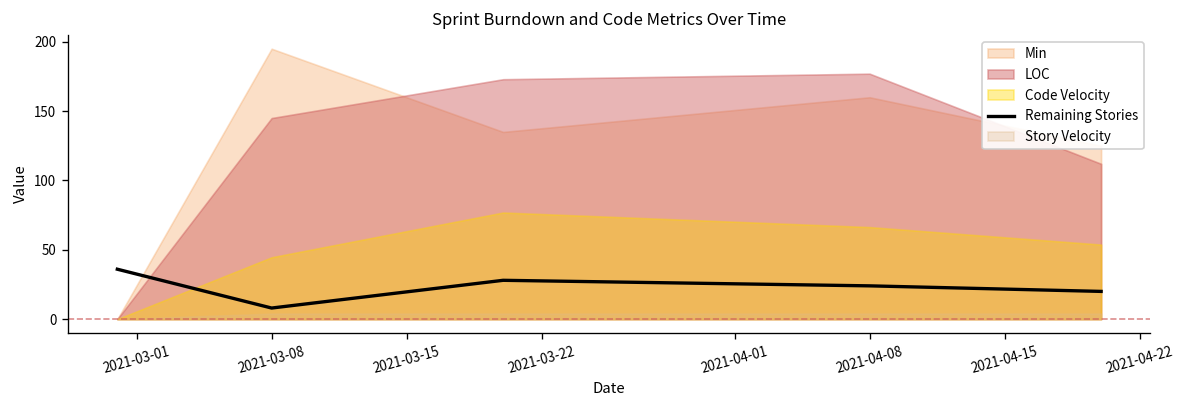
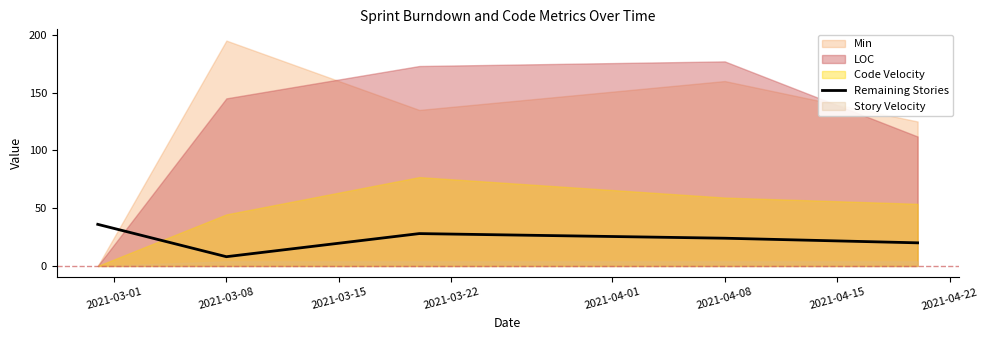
Code Velocity, 2021-04-08: 66 -> 59
